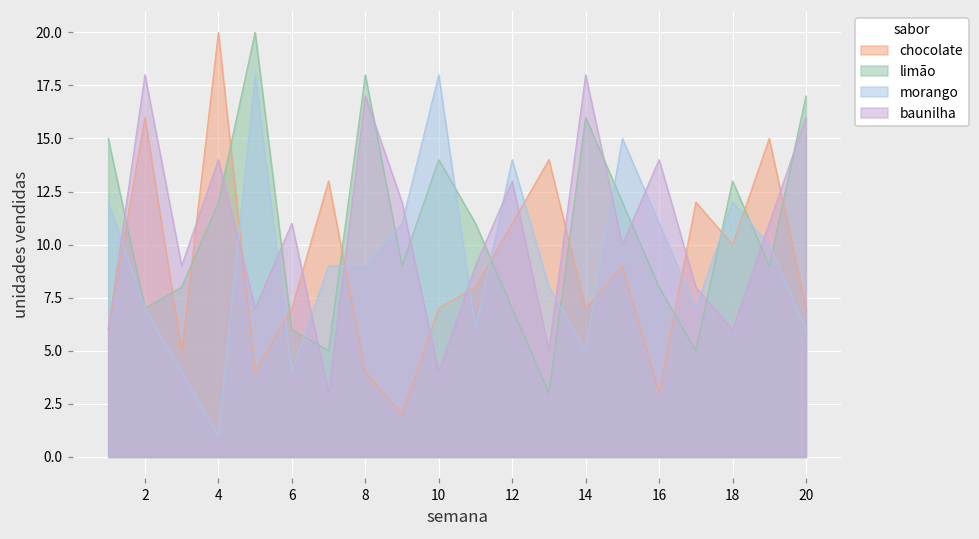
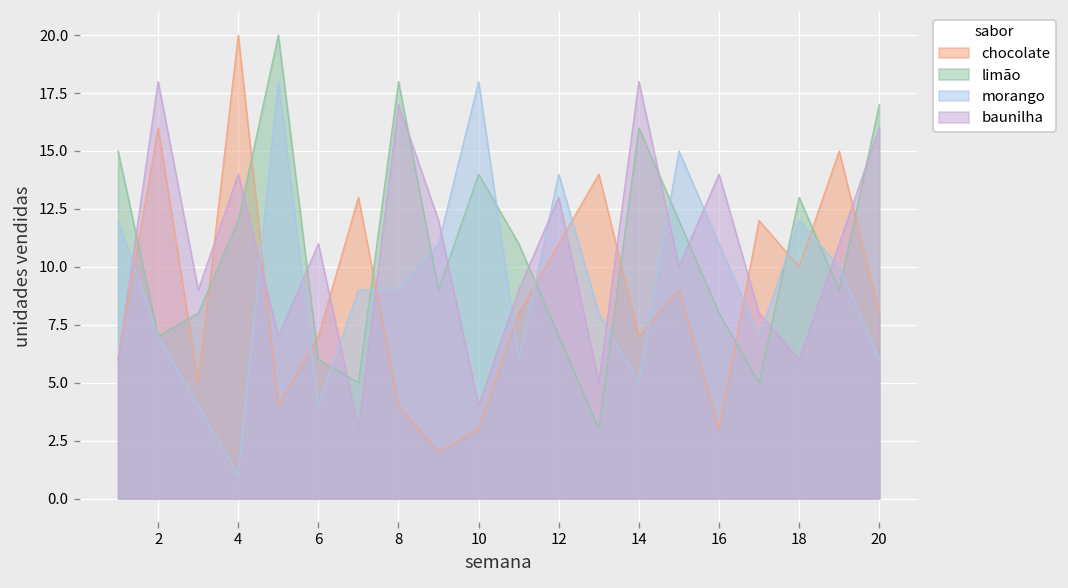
chocolate, 10: 7 -> 3
chocolate, 20: 7 -> 8
